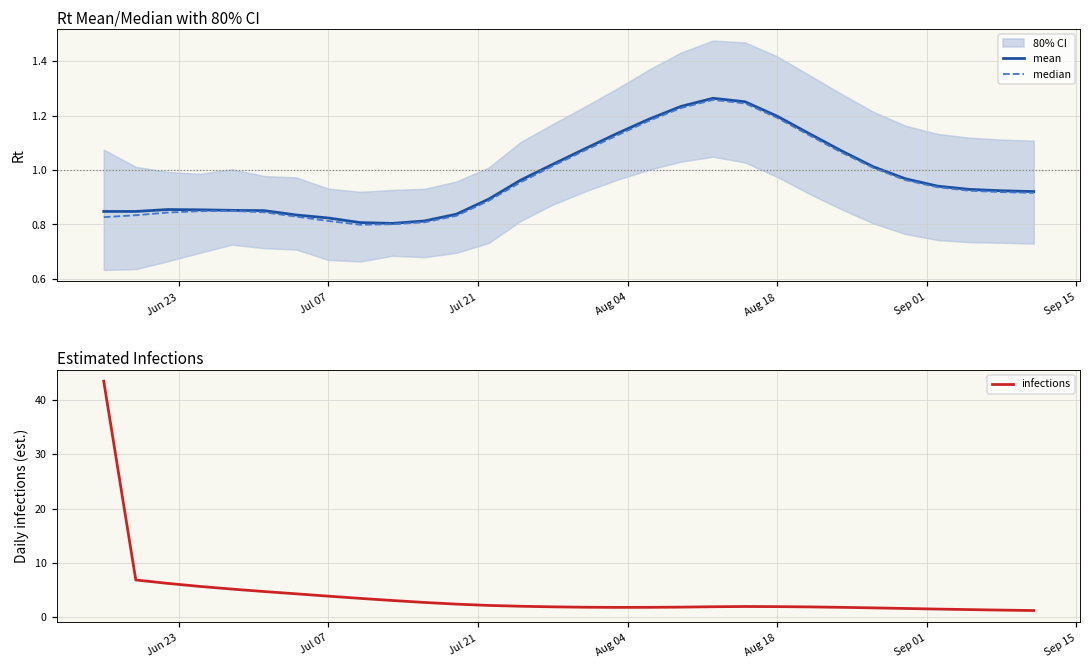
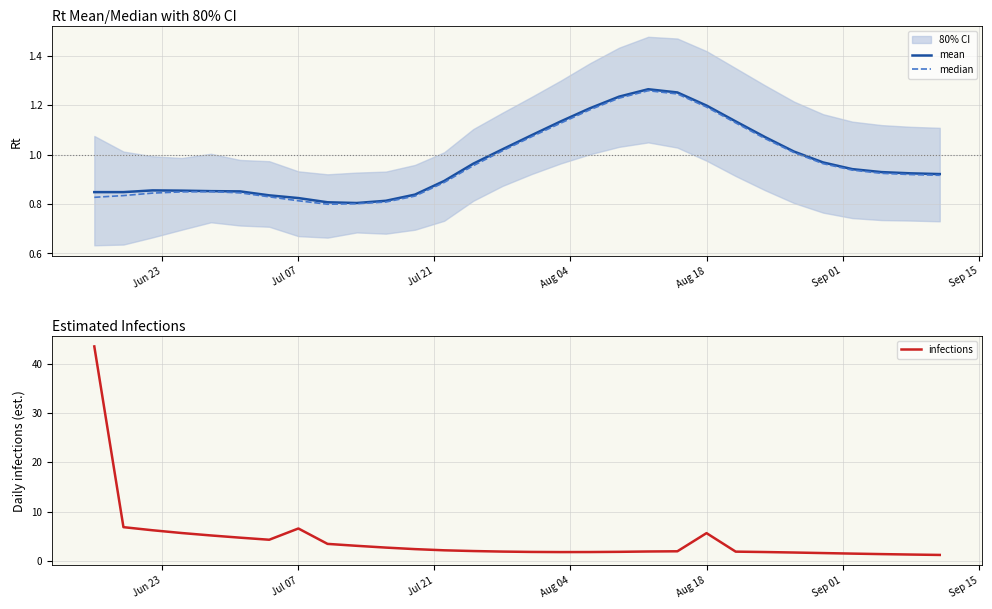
Estimated Infections, Jul 07: 4 -> 7
Estimated Infections, Aug 18: 2 -> 6
